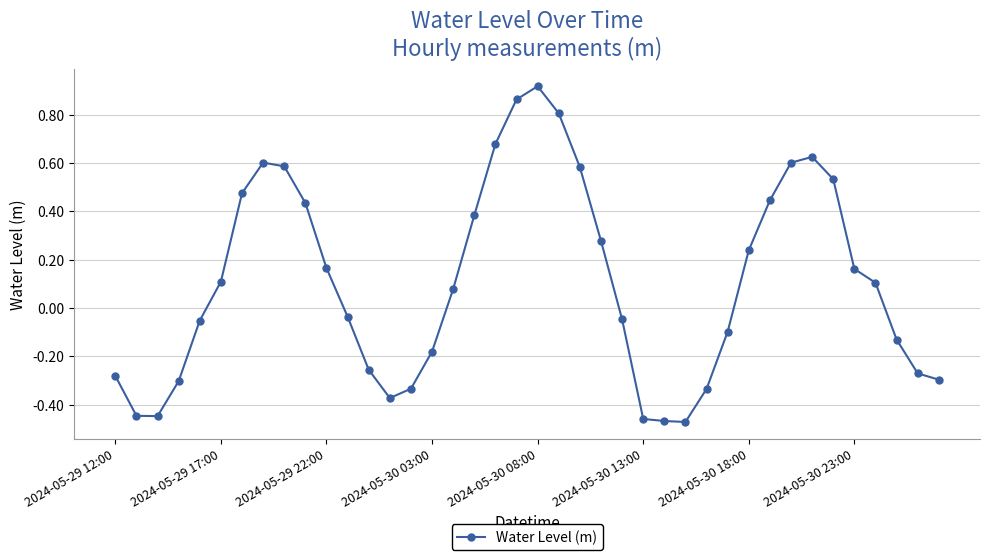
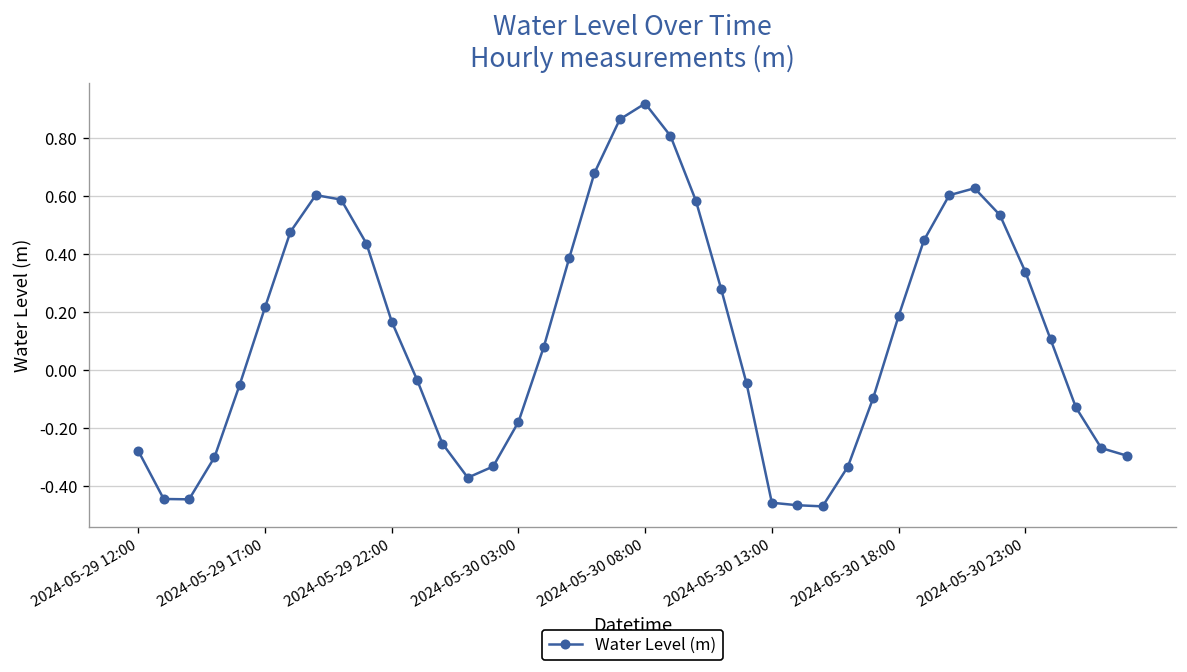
2024-05-29 17:00: 0.11 -> 0.22
2024-05-30 18:00: 0.24 -> 0.18
2024-05-30 23:00: 0.16 -> 0.34
